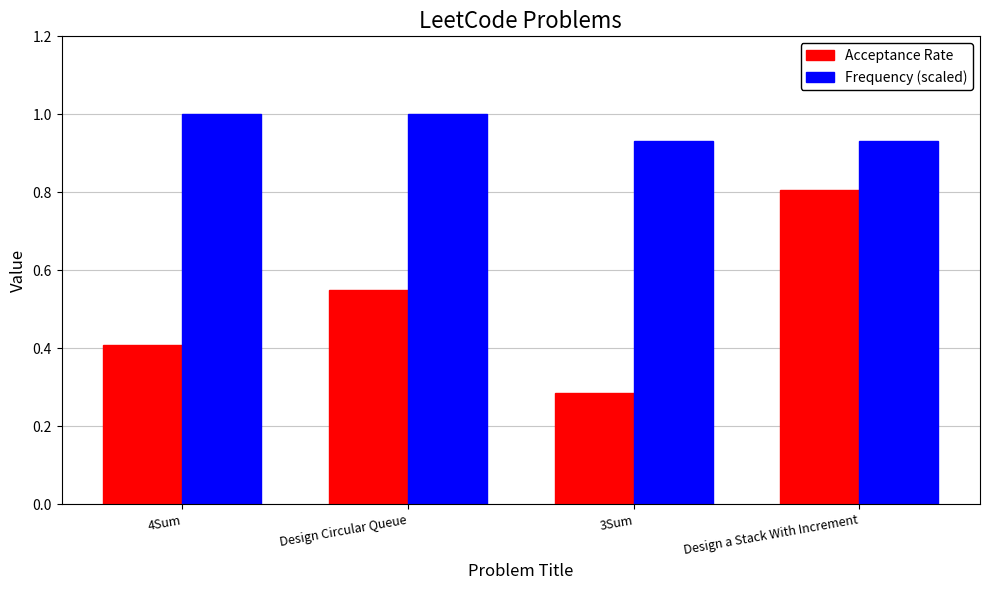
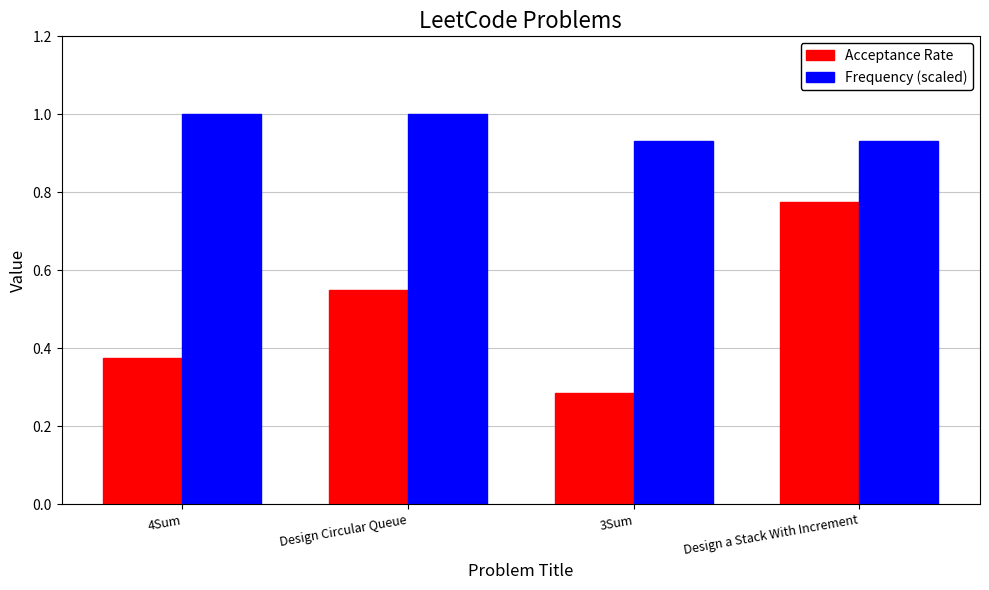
Acceptance Rate, 4Sum: 0.41 -> 0.38
Acceptance Rate, Design a Stack With Increment: 0.80 -> 0.77
